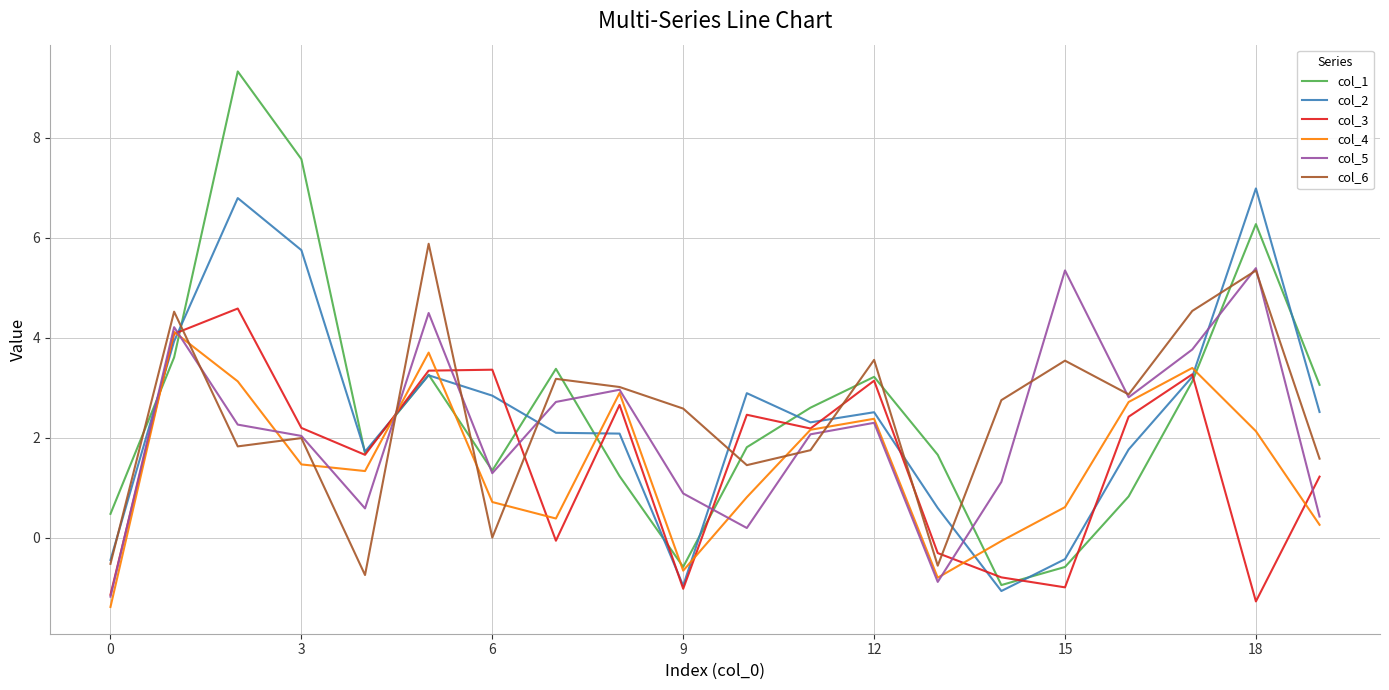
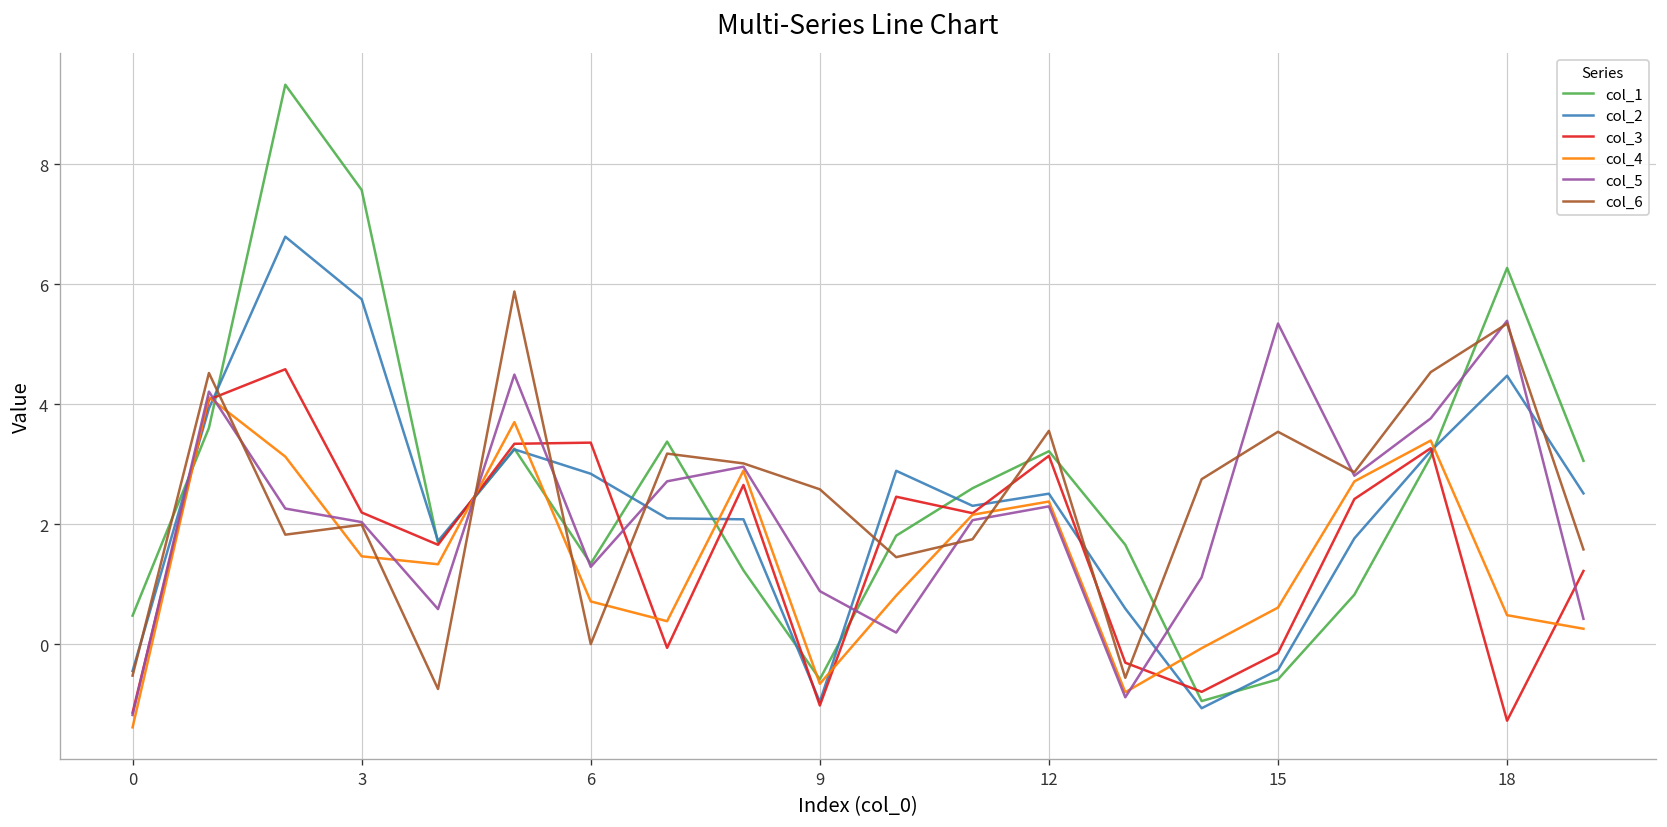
col_3, 15: -1.0 -> -0.1
col_2, 18: 7.0 -> 4.5
col_4, 18: 2.1 -> 0.5
